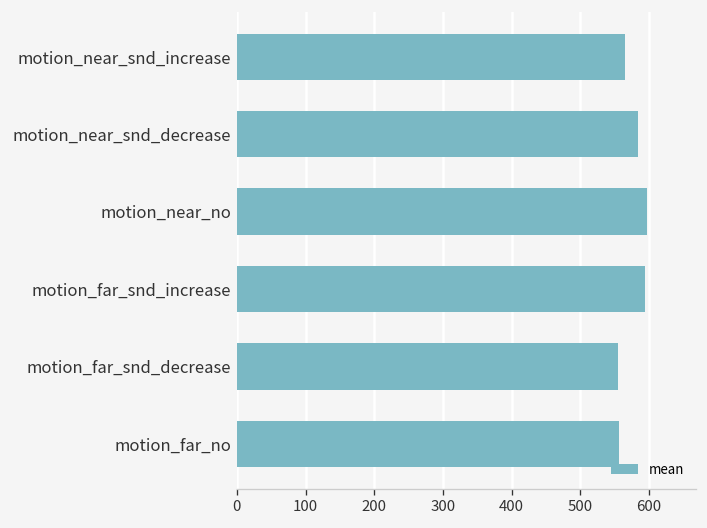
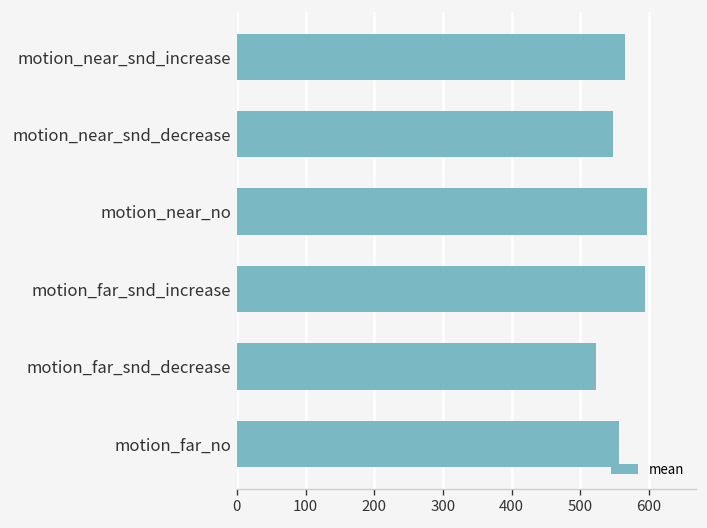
motion_near_snd_decrease: 580 -> 550
motion_far_snd_decrease: 550 -> 520
